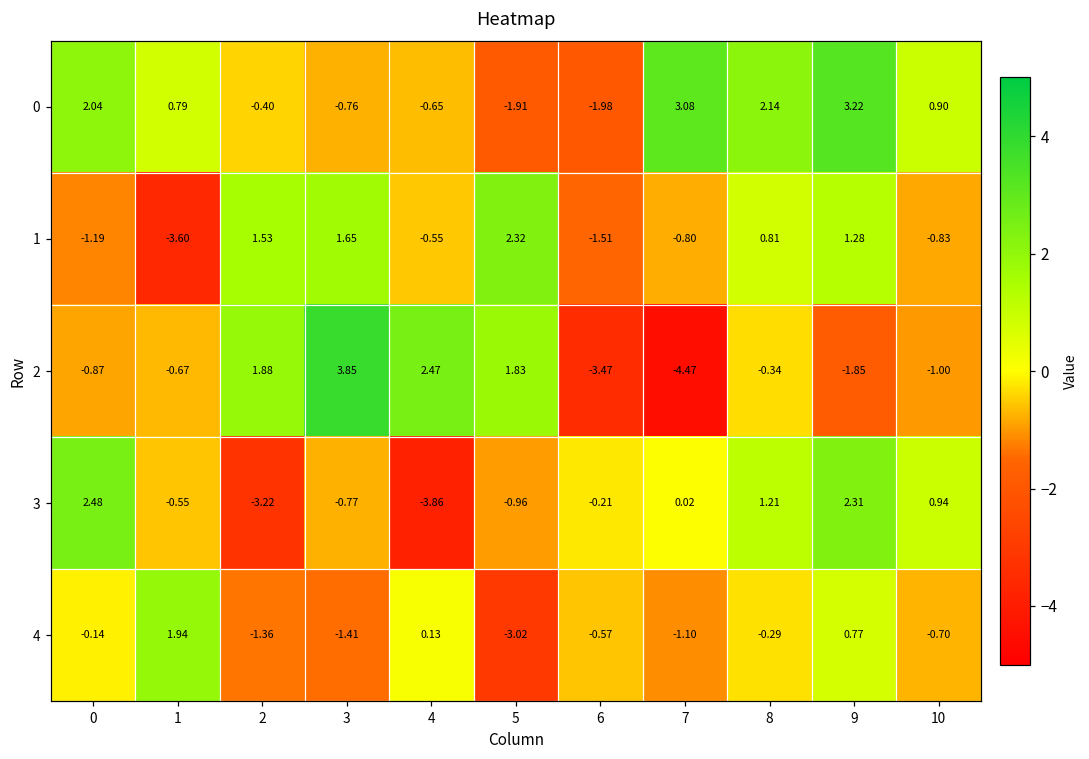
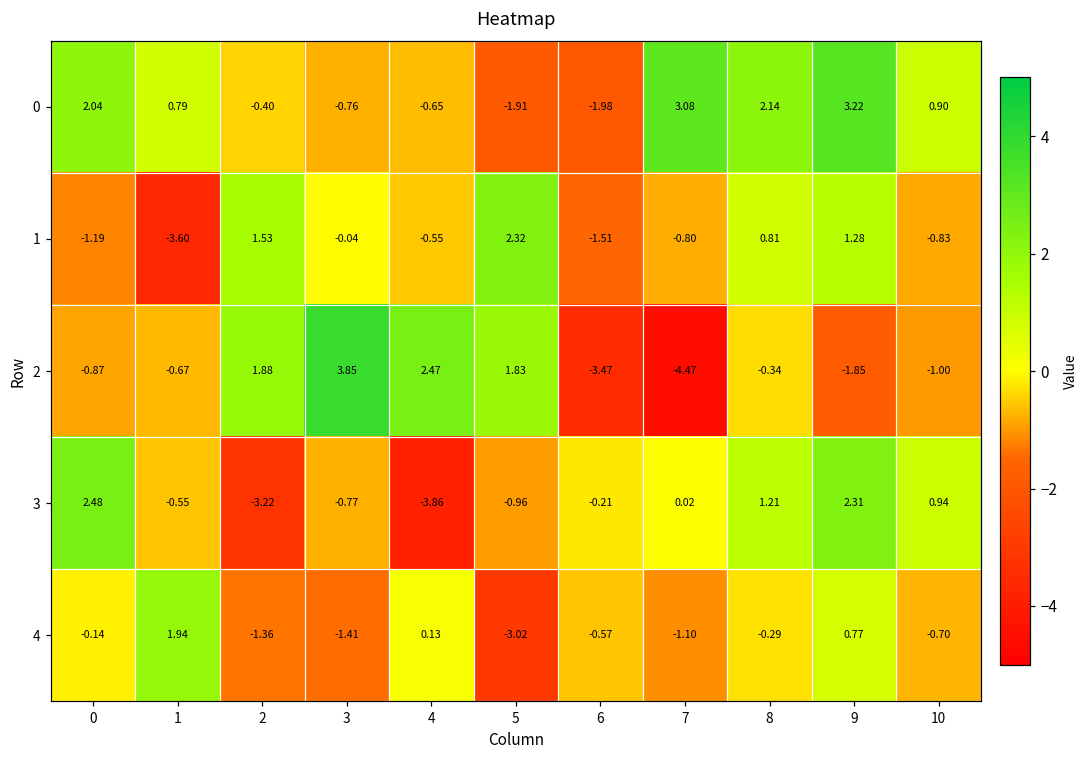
1, 3: 1.65 -> -0.04
